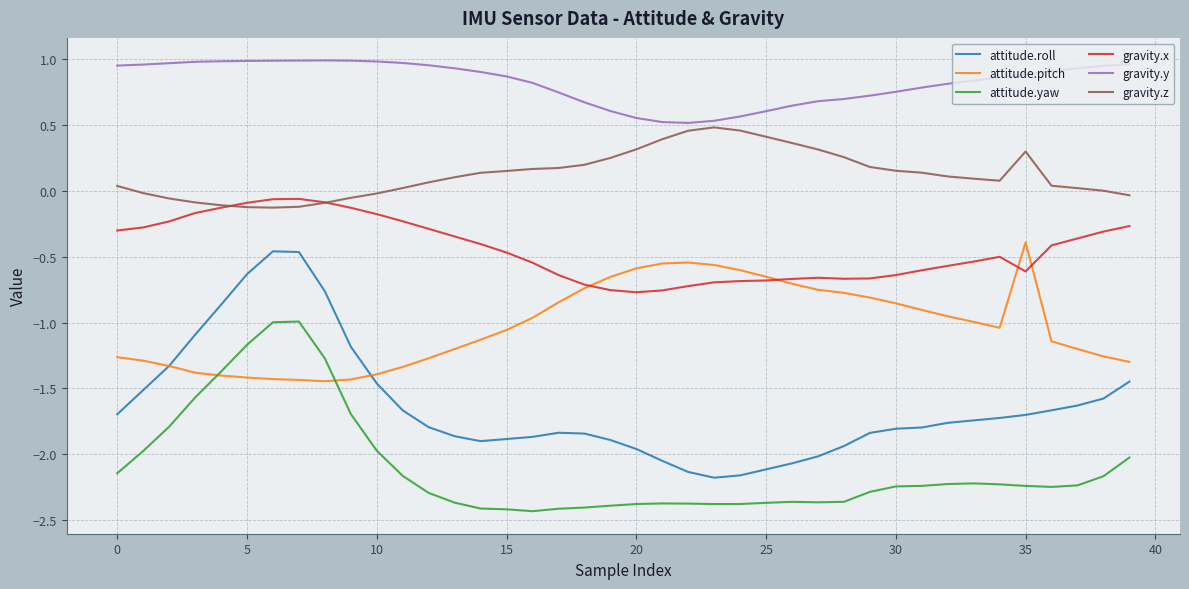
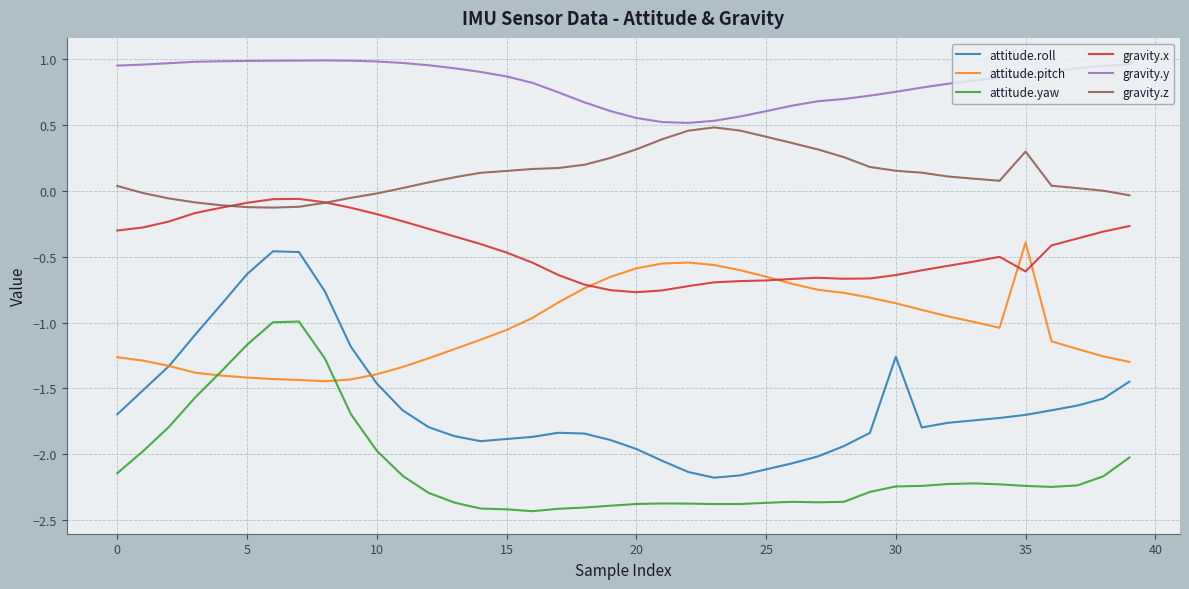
attitude.roll, 30: -1.81 -> -1.26
